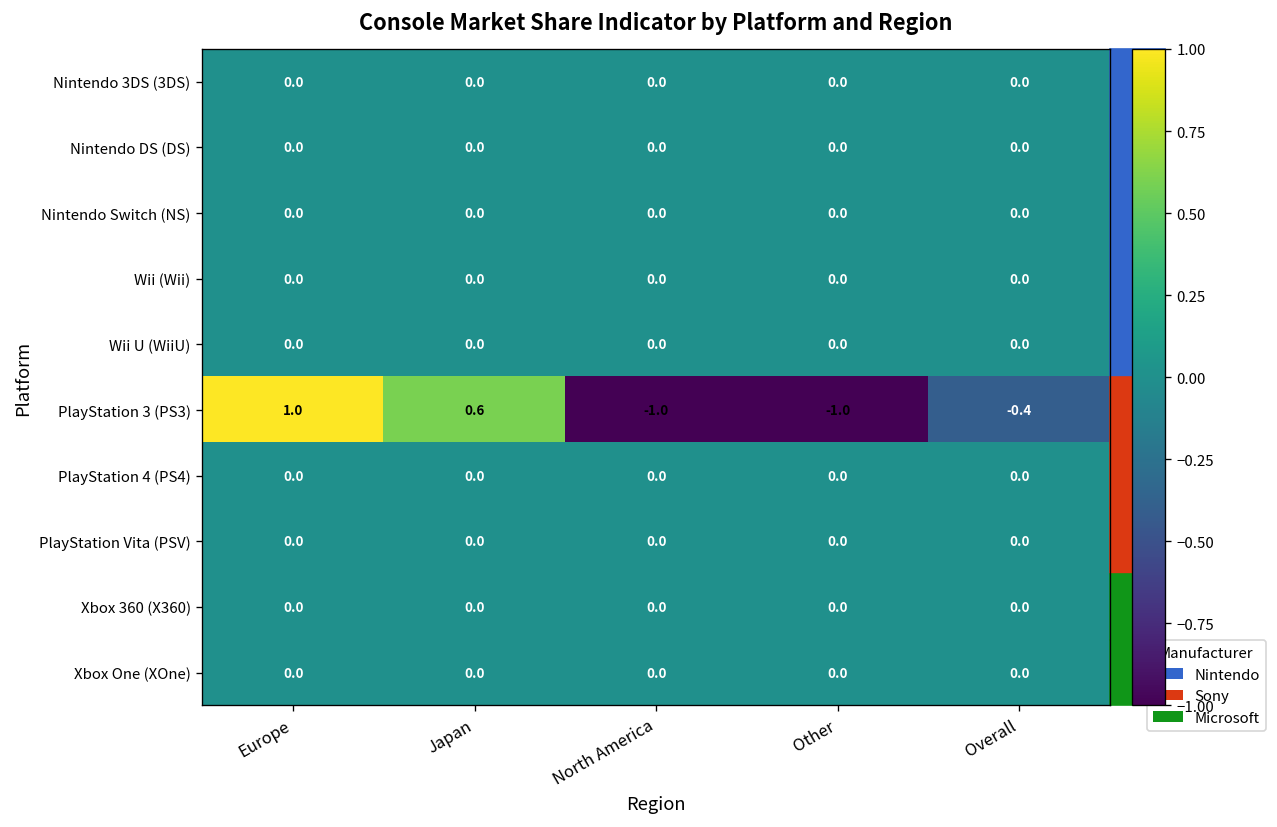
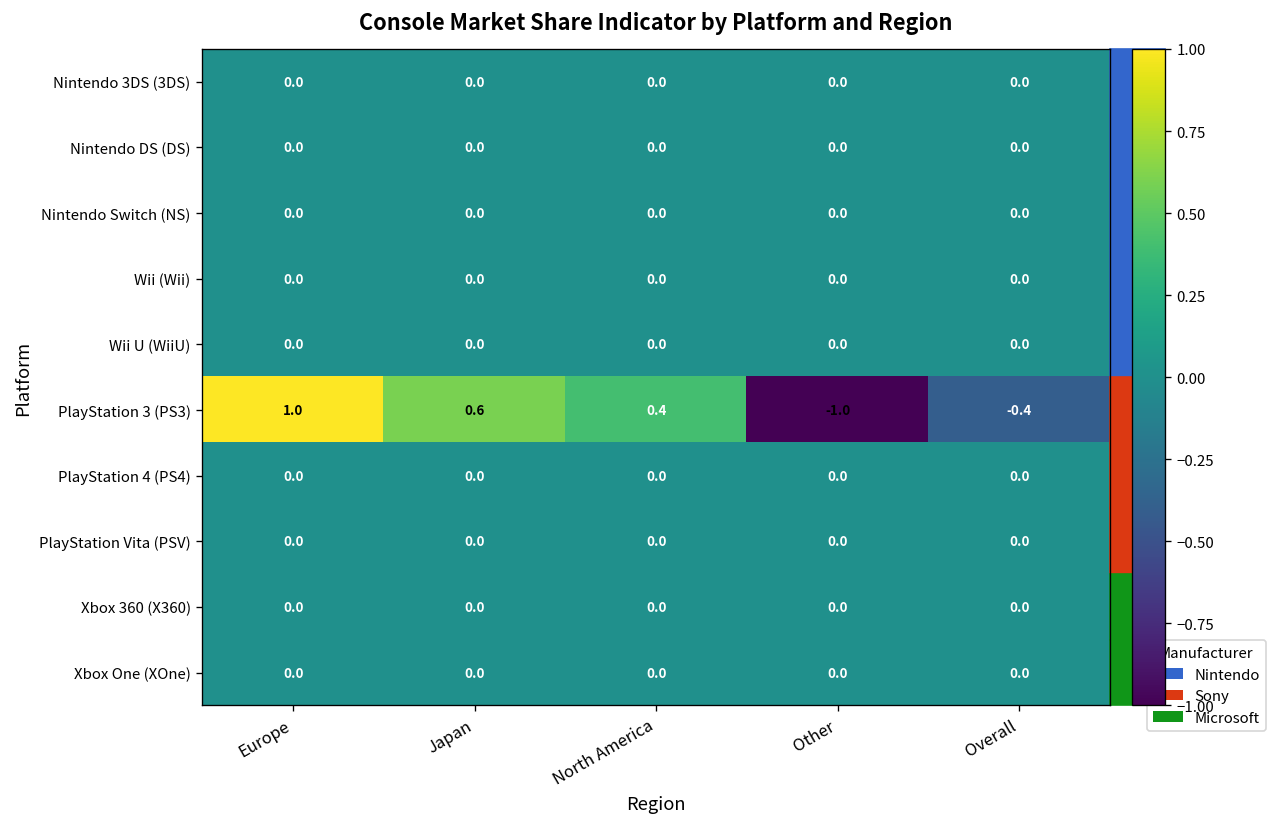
PlayStation 3 (PS3), North America: -1.0 -> 0.4
